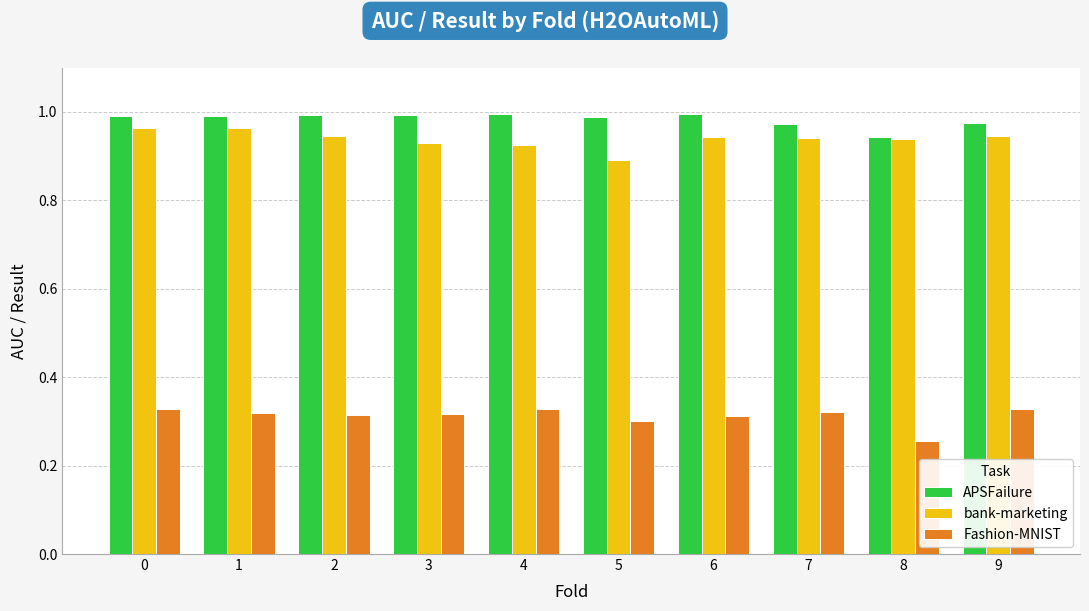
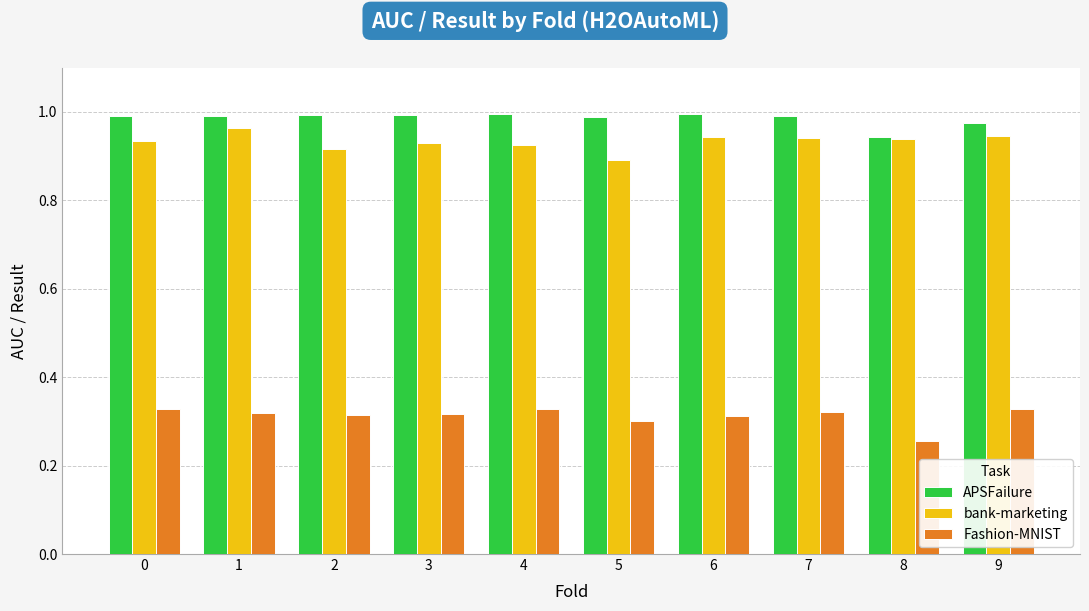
bank-marketing, 0: 0.96 -> 0.93
bank-marketing, 2: 0.94 -> 0.92
APSFailure, 7: 0.97 -> 0.99
